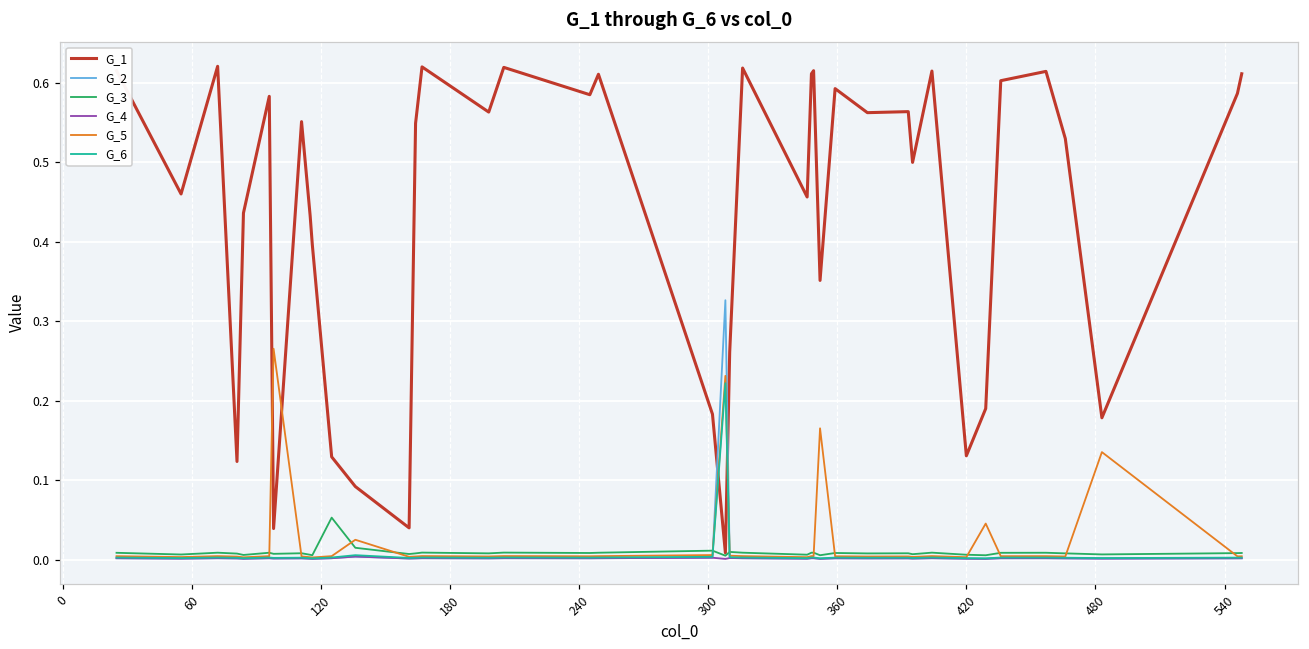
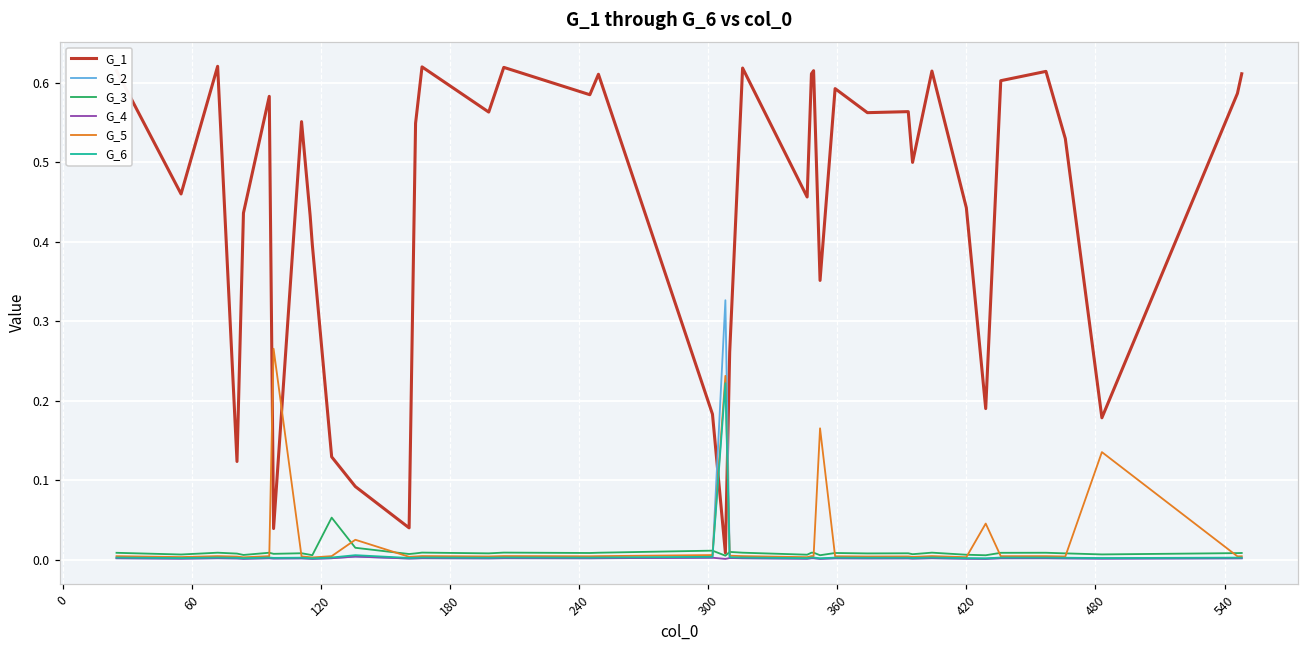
G_1, 420: 0.13 -> 0.44
